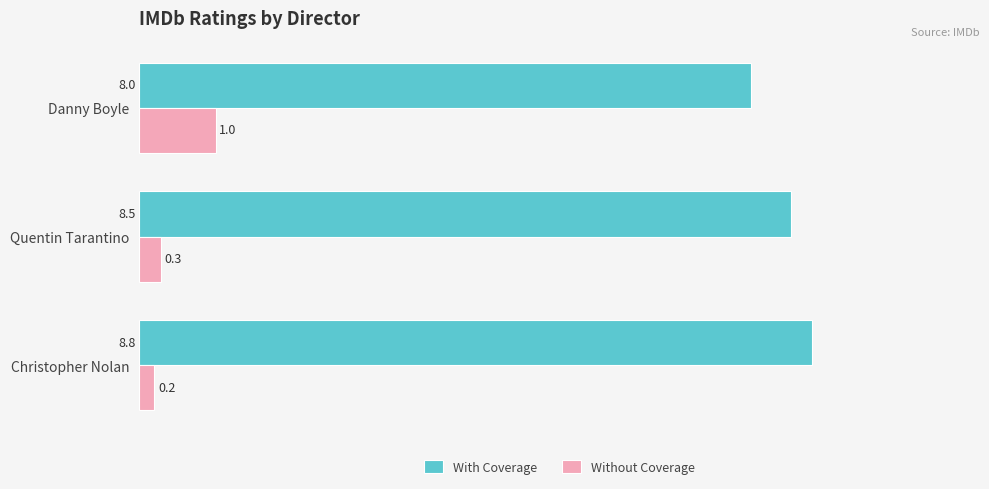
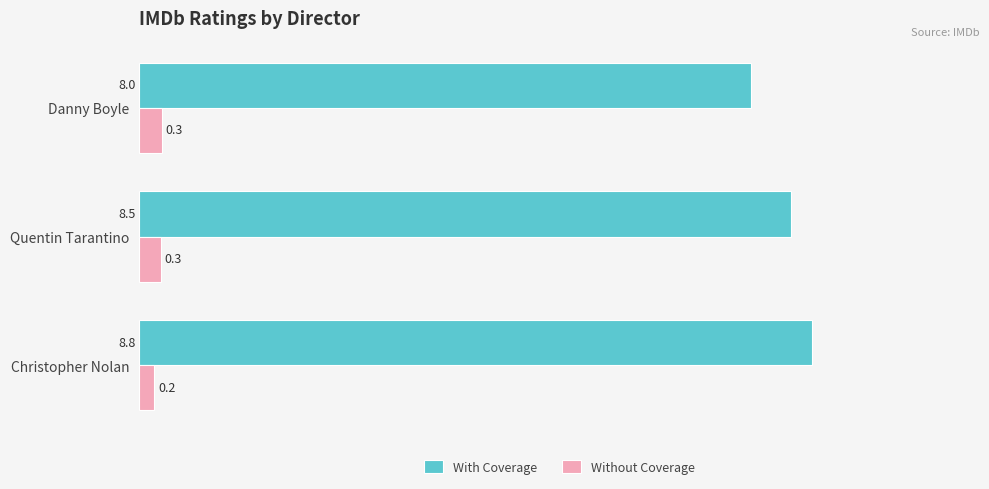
Without Coverage, Danny Boyle: 1.0 -> 0.3
